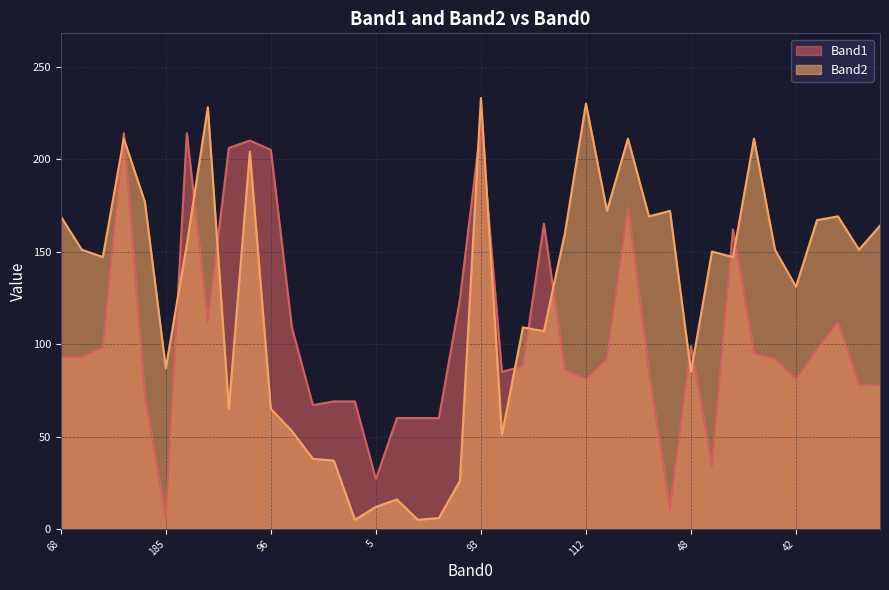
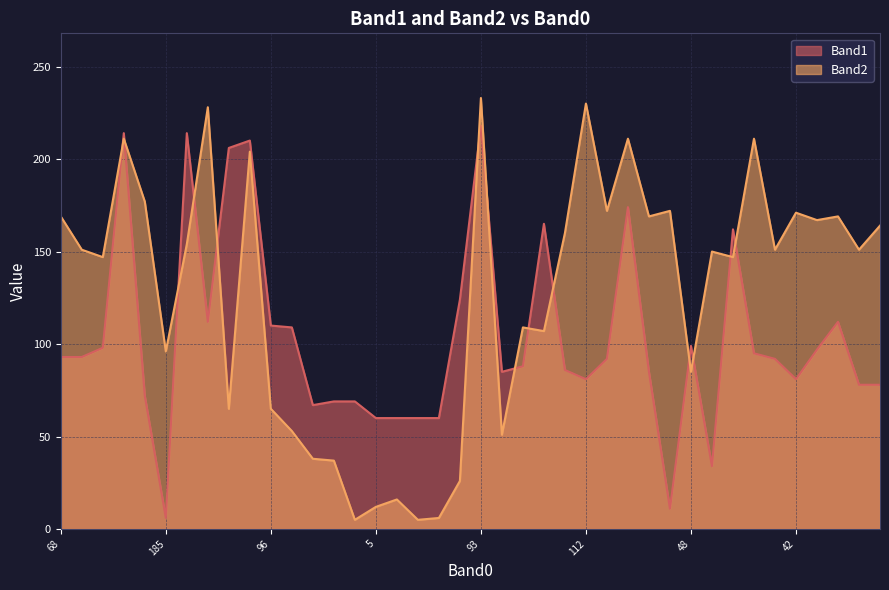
Band2, 185: 87 -> 96
Band1, 96: 205 -> 110
Band1, 5: 27 -> 60
Band2, 42: 131 -> 171
